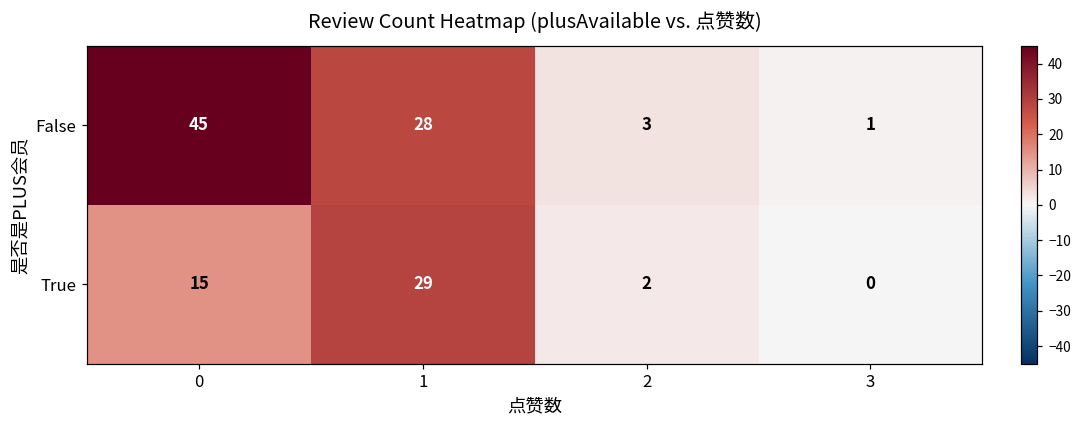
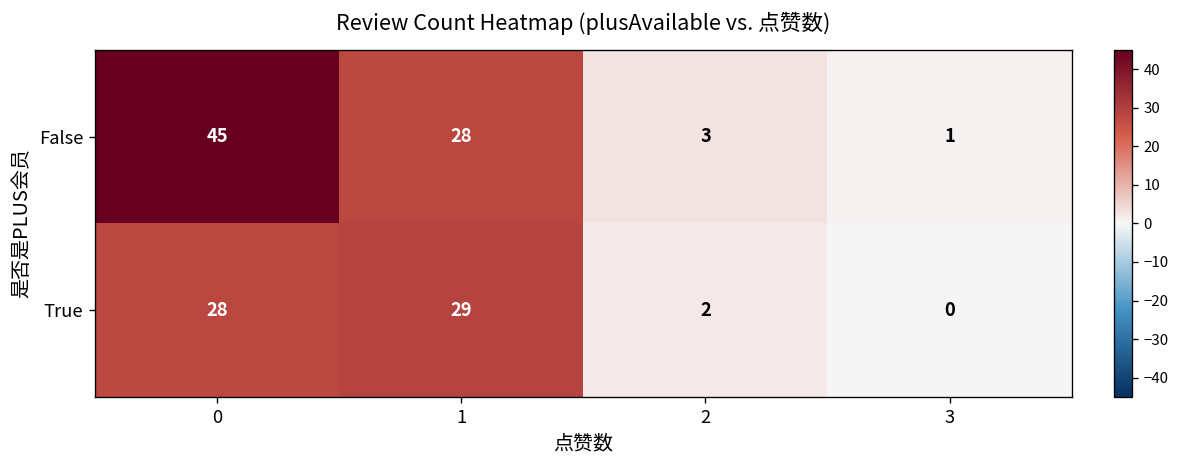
True, 0: 15 -> 28
